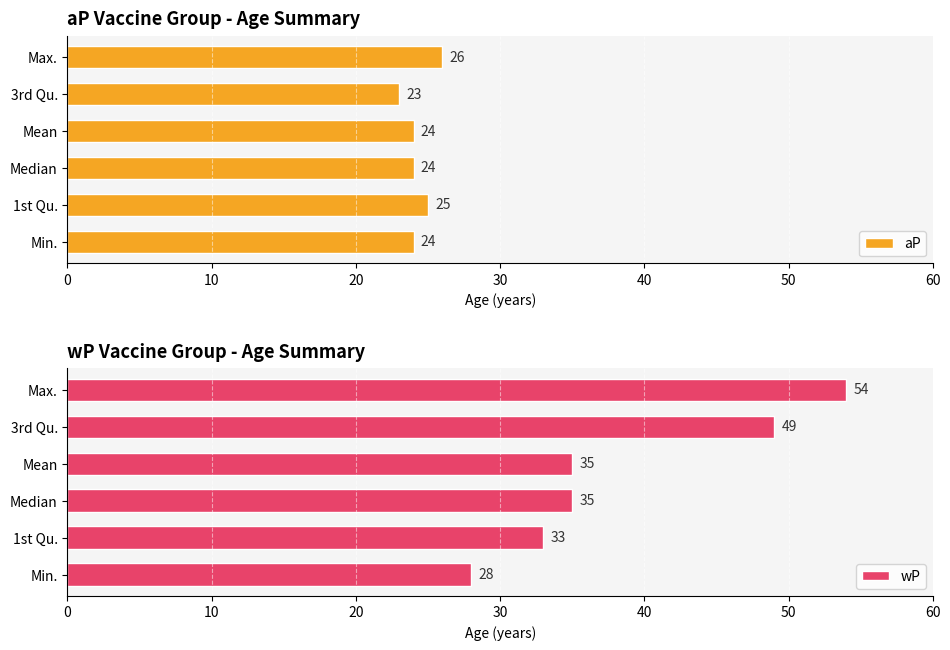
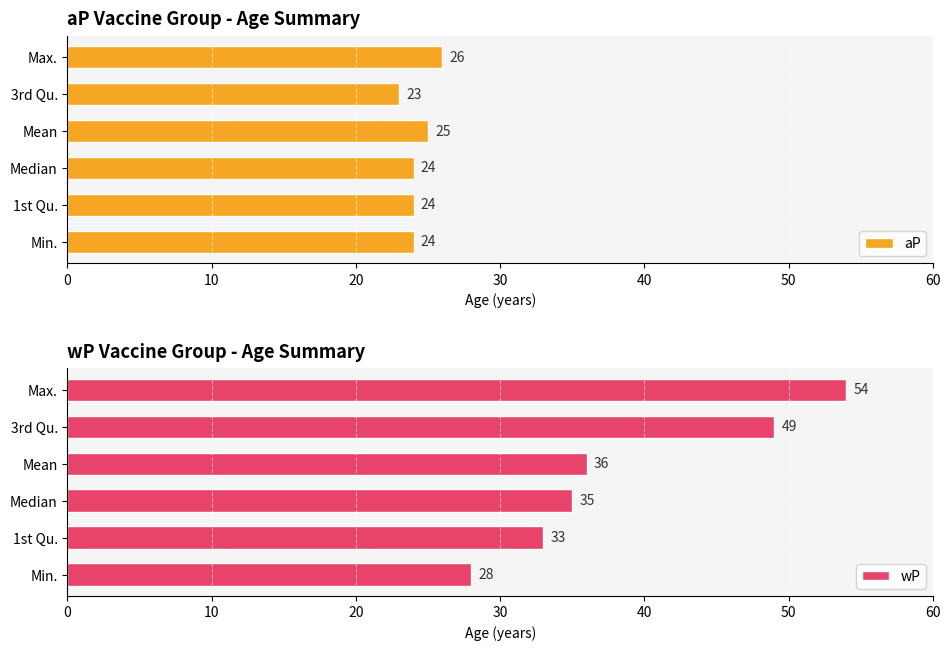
aP Vaccine Group - Age Summary, Mean: 24 -> 25
aP Vaccine Group - Age Summary, 1st Qu.: 25 -> 24
wP Vaccine Group - Age Summary, Mean: 35 -> 36
